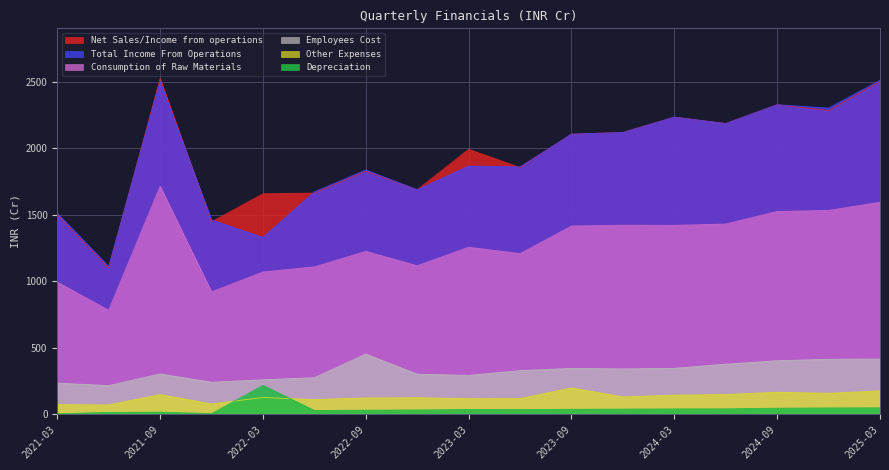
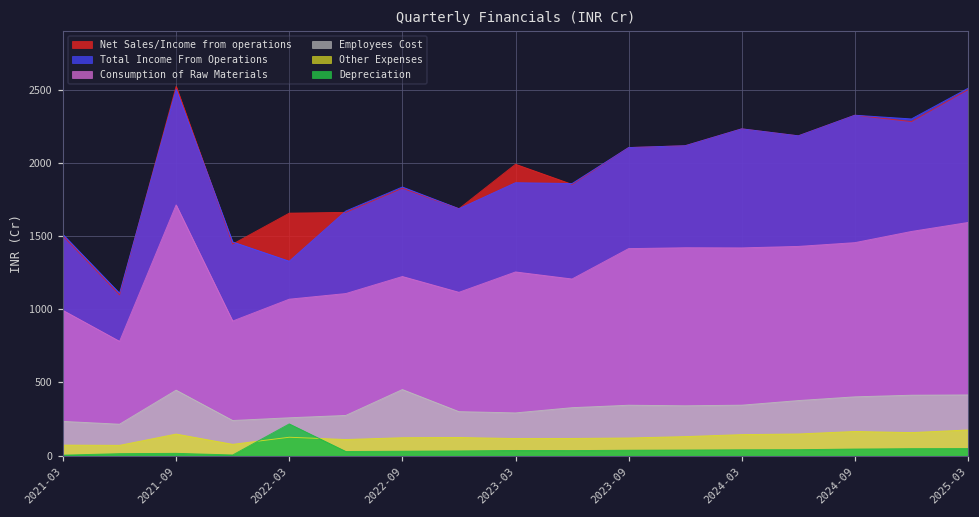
Employees Cost, 2021-09: 300 -> 450
Other Expenses, 2023-09: 200 -> 120
Consumption of Raw Materials, 2024-09: 1520 -> 1450
